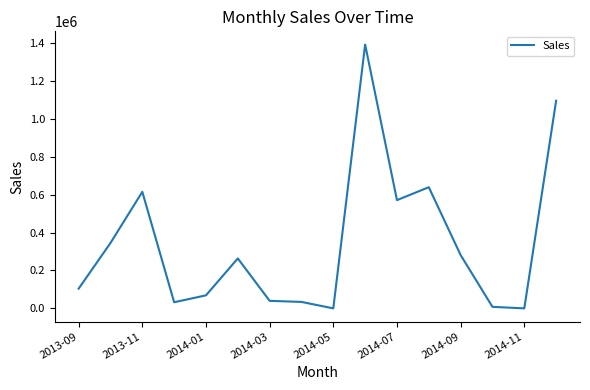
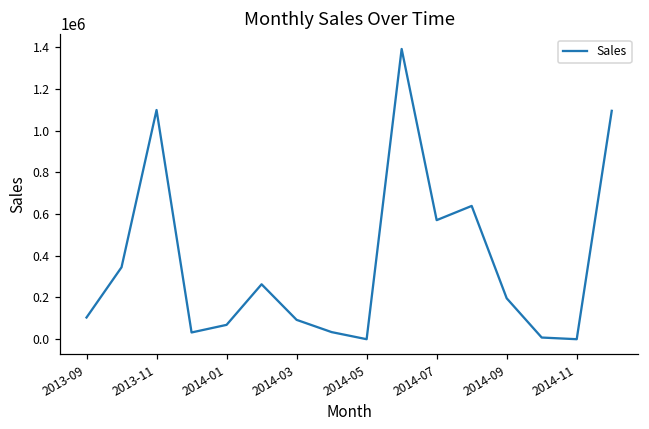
2013-11: 610000 -> 1100000
2014-03: 40000 -> 90000
2014-09: 280000 -> 200000
